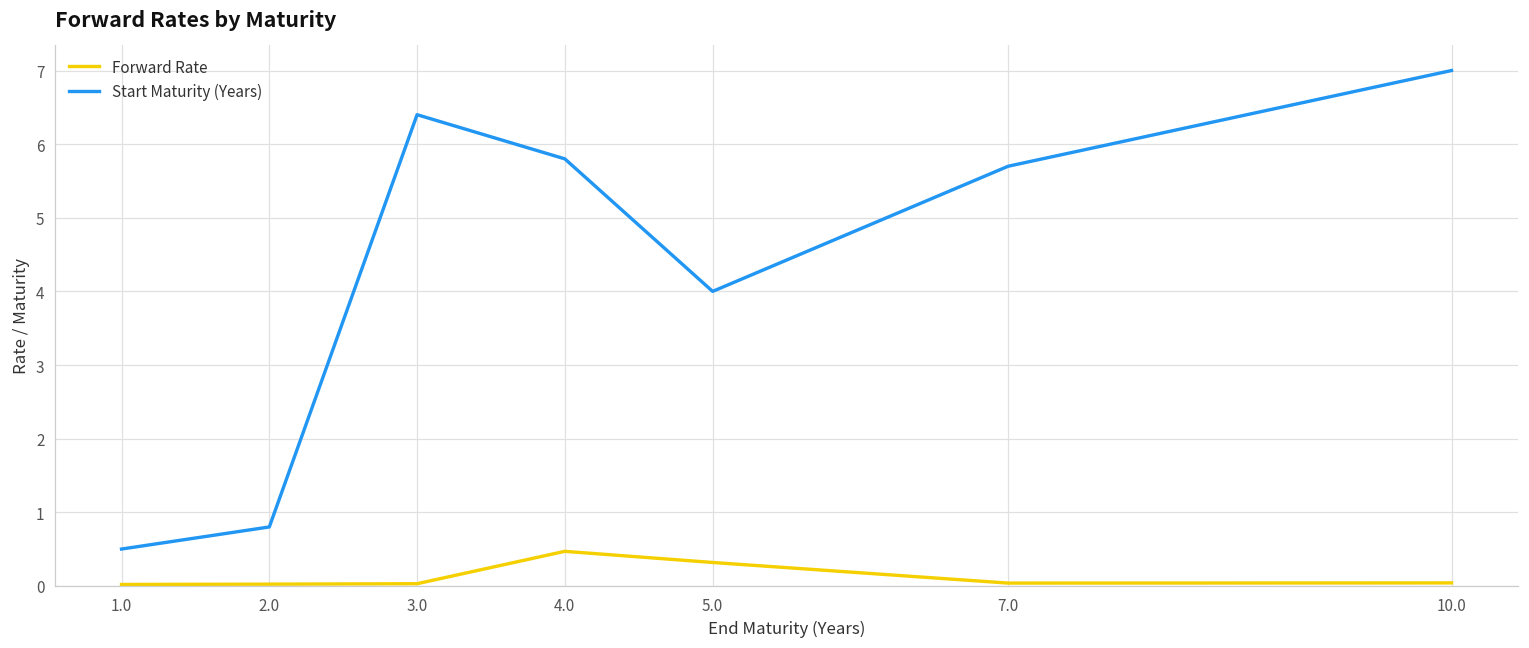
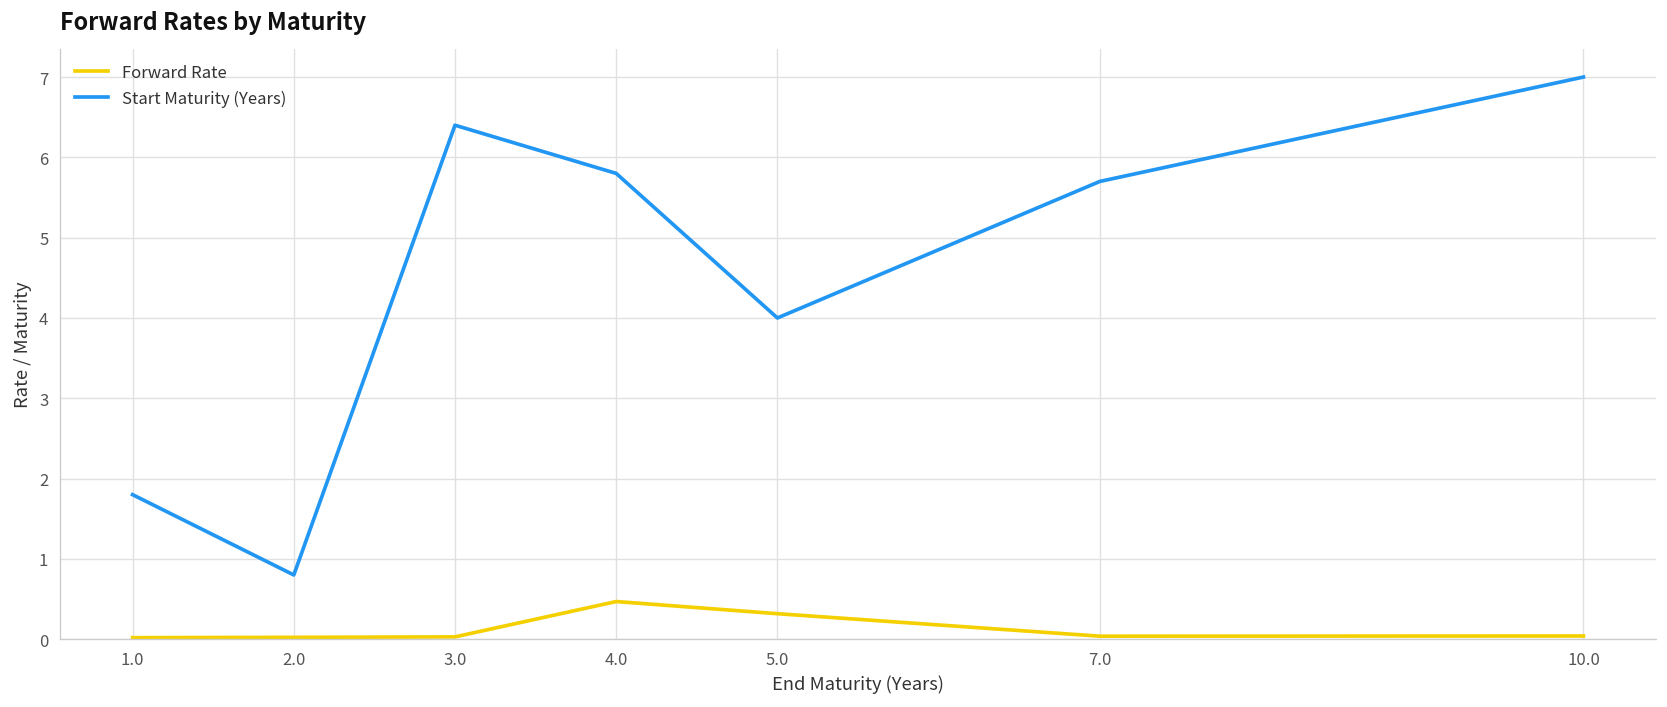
Start Maturity (Years), 1.0: 0.5 -> 1.8
